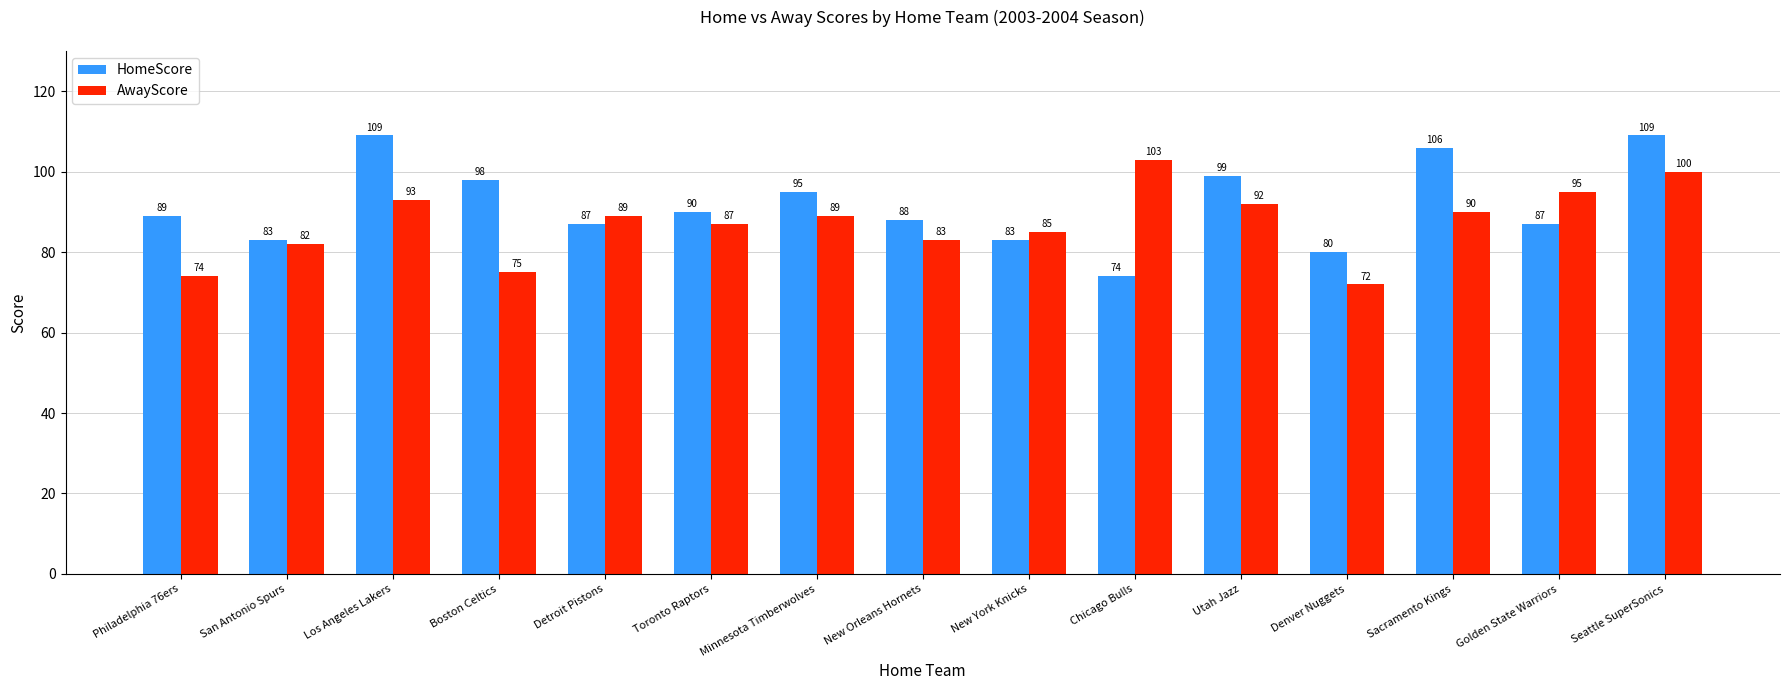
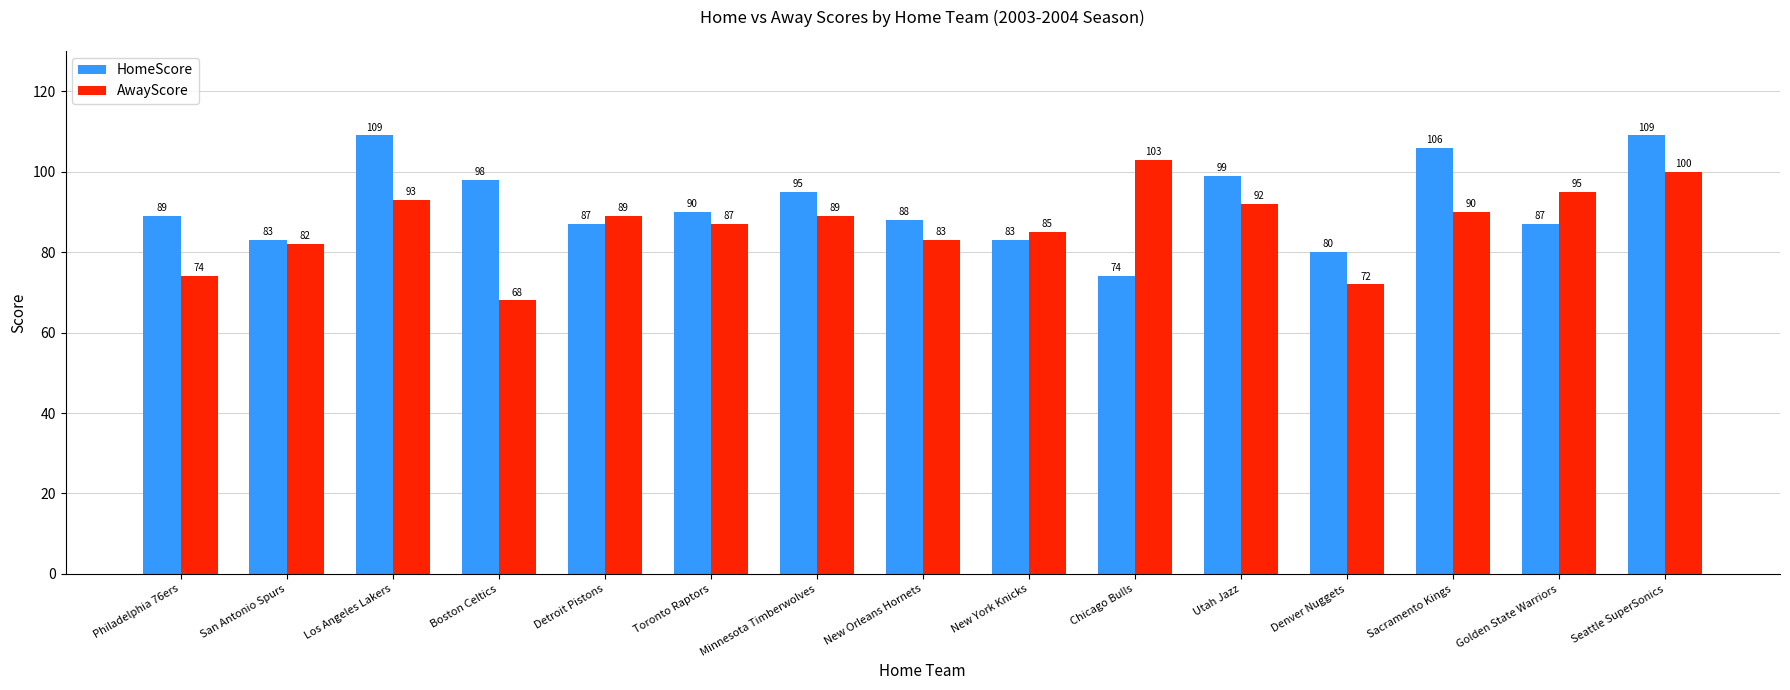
AwayScore, Boston Celtics: 75 -> 68
